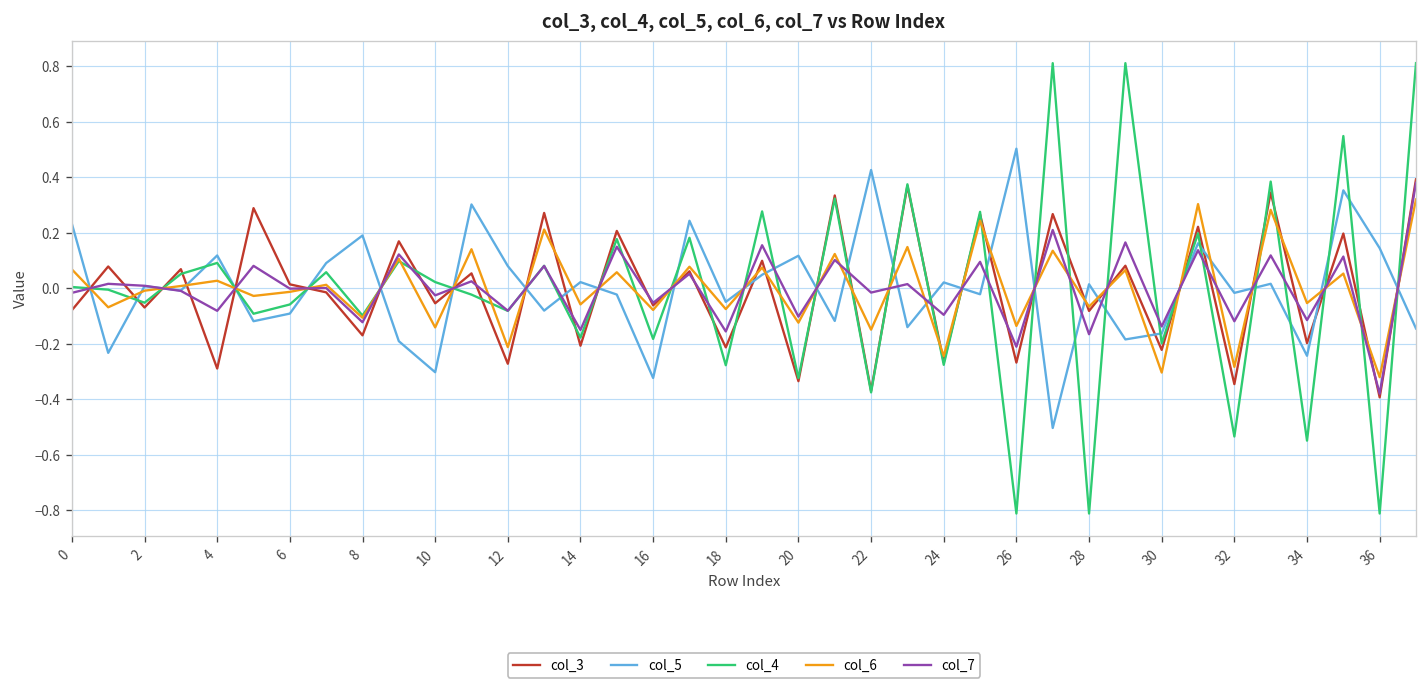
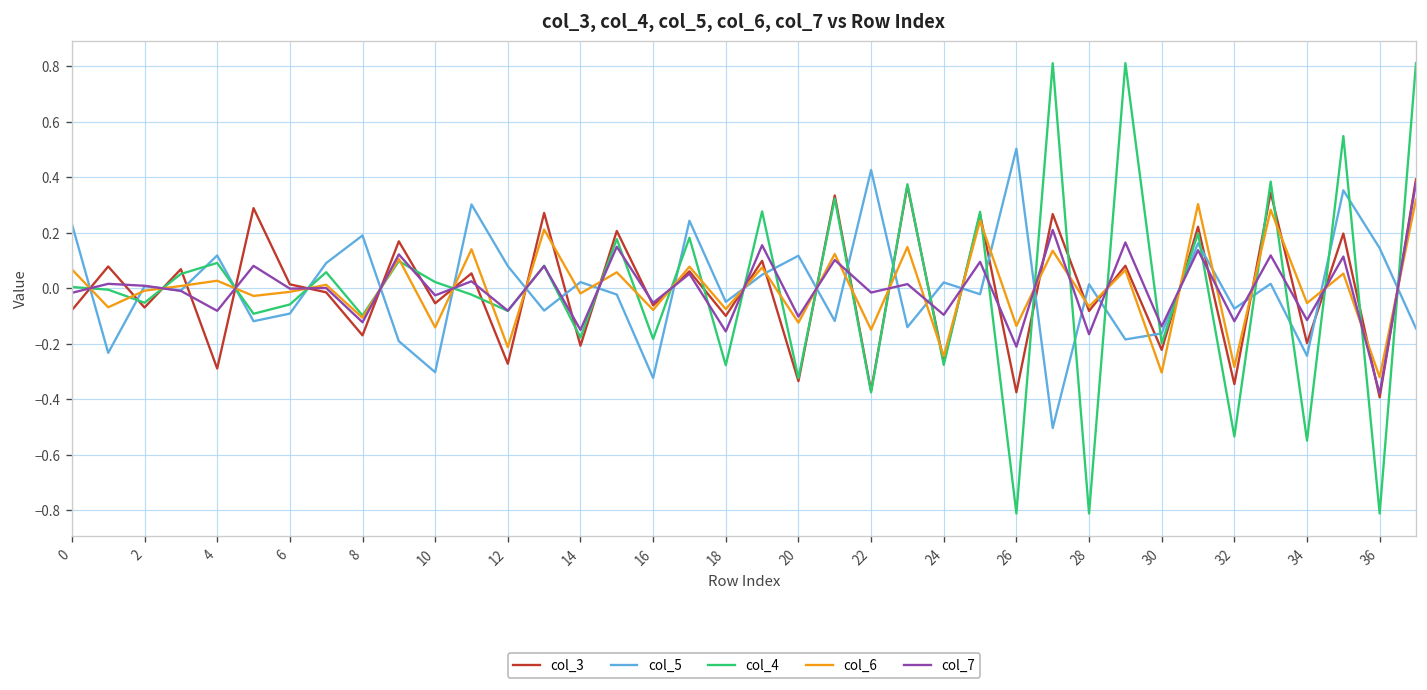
col_6, 14: -0.06 -> -0.02
col_3, 18: -0.21 -> -0.10
col_3, 26: -0.27 -> -0.37
col_5, 32: -0.02 -> -0.07
